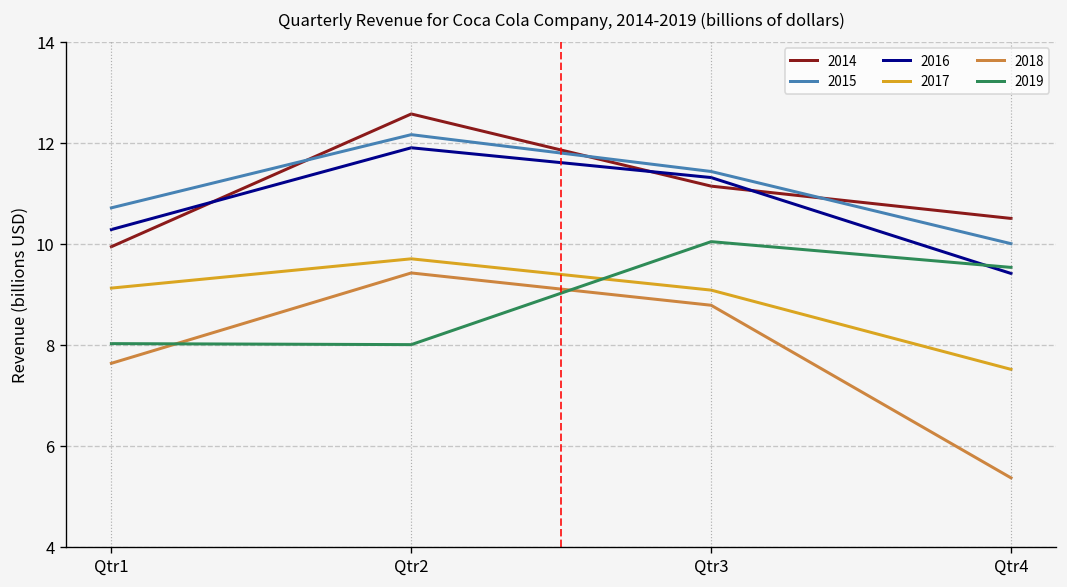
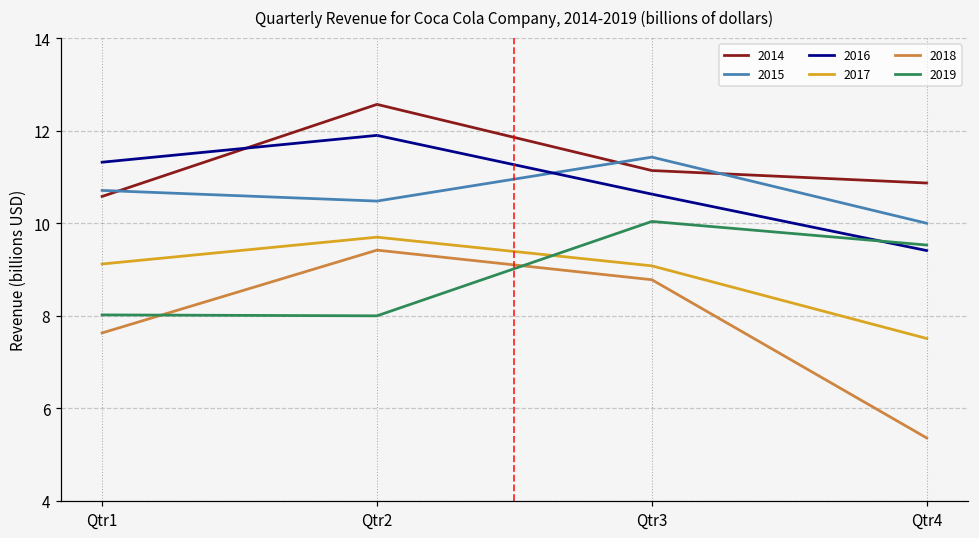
2014, Qtr1: 9.9 -> 10.6
2016, Qtr1: 10.3 -> 11.3
2015, Qtr2: 12.2 -> 10.5
2016, Qtr3: 11.3 -> 10.6
2014, Qtr4: 10.5 -> 10.9
